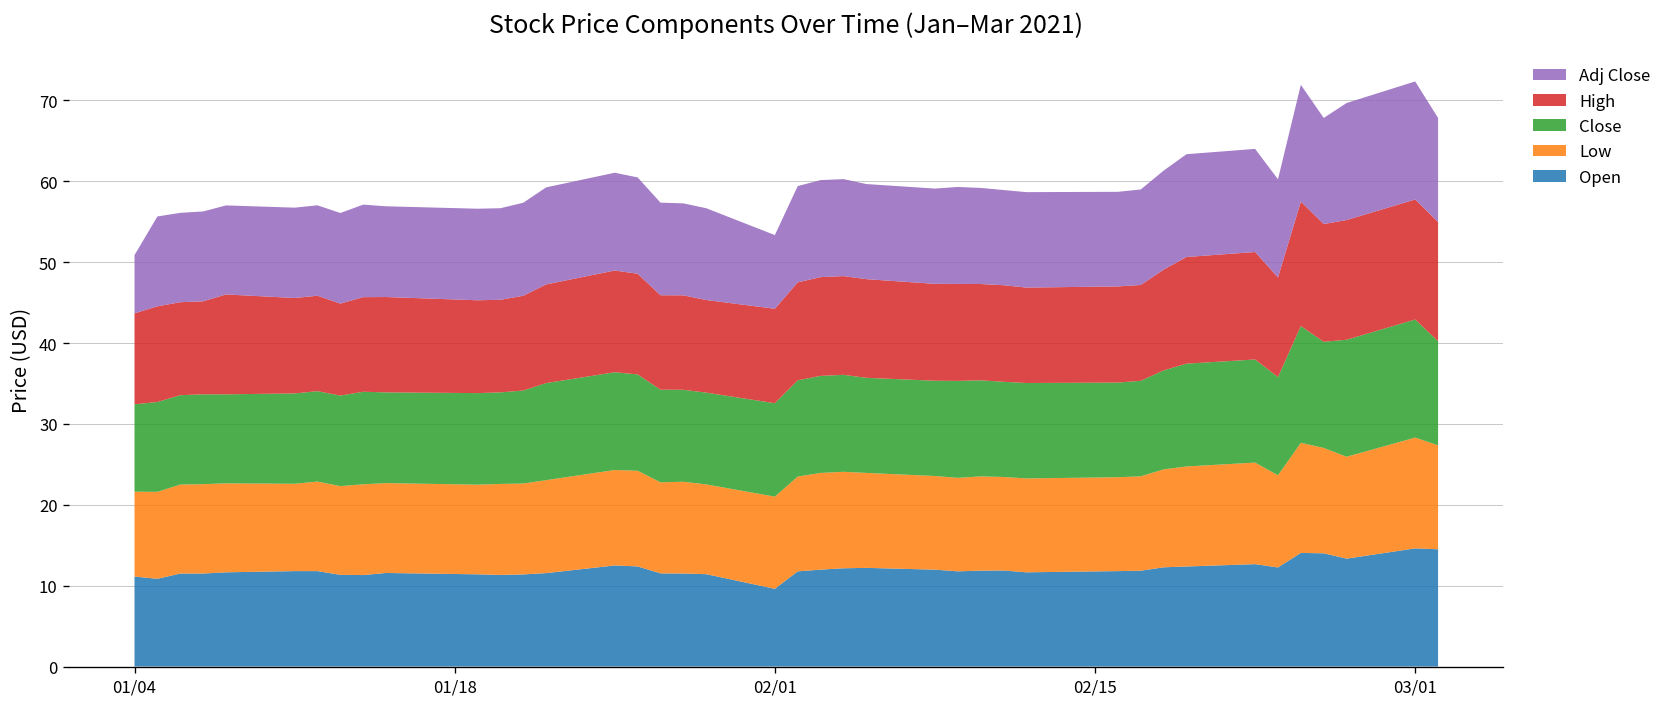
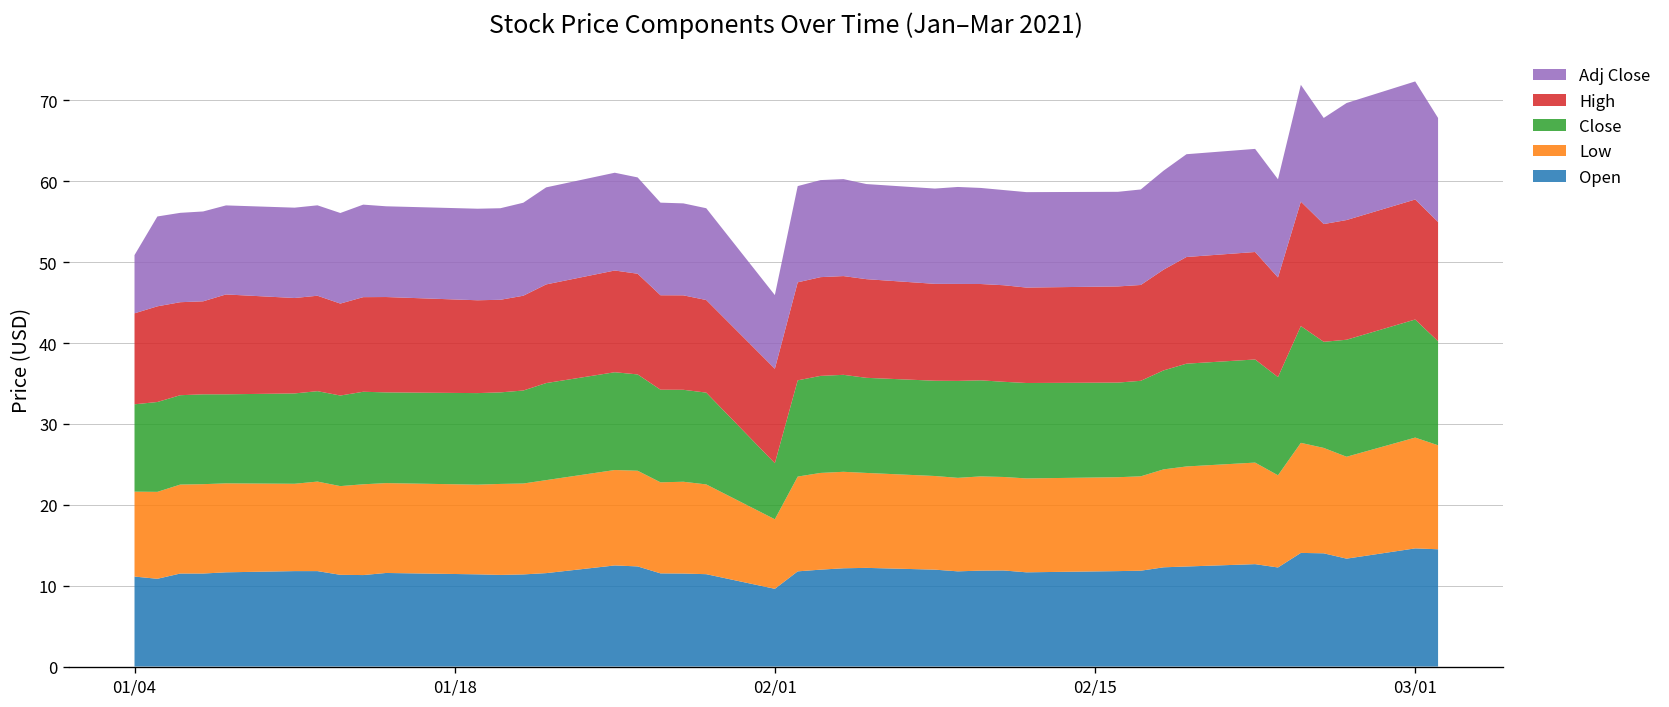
Low, 02/01: 11 -> 9
Close, 02/01: 12 -> 7
